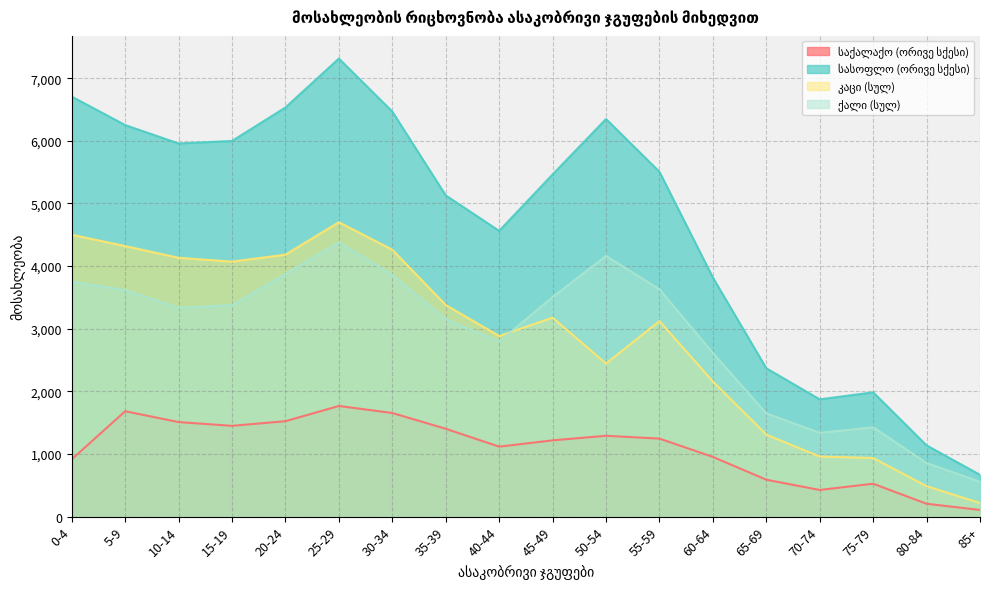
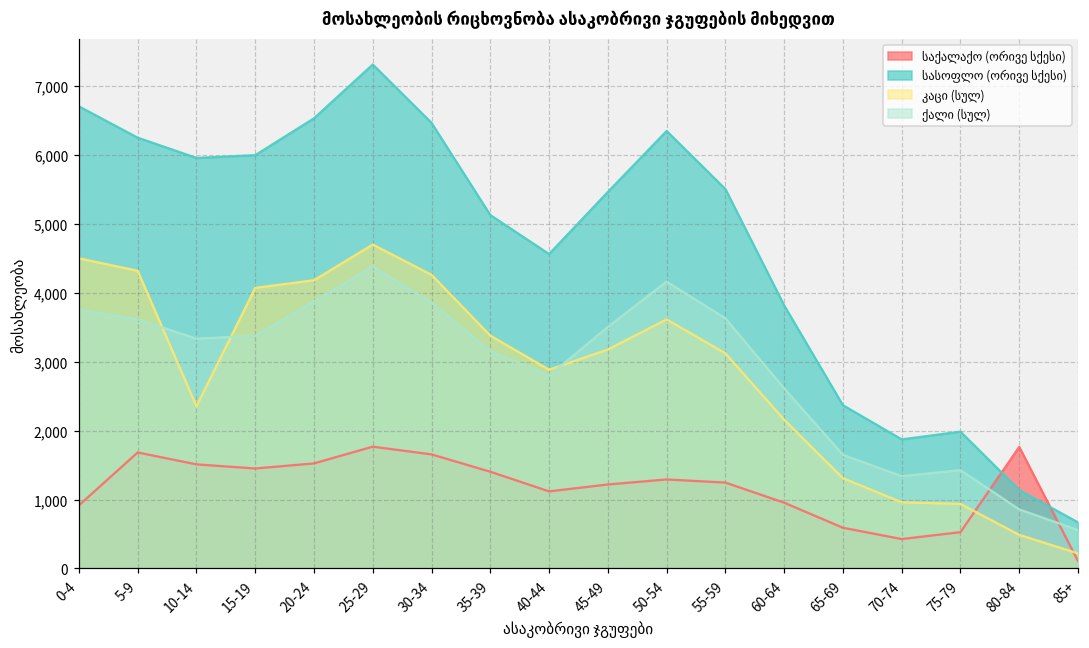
კაცი (სულ), 10-14: 4,100 -> 2,400
კაცი (სულ), 50-54: 2,400 -> 3,600
საქალაქო (ორივე სქესი), 80-84: 200 -> 1,800
